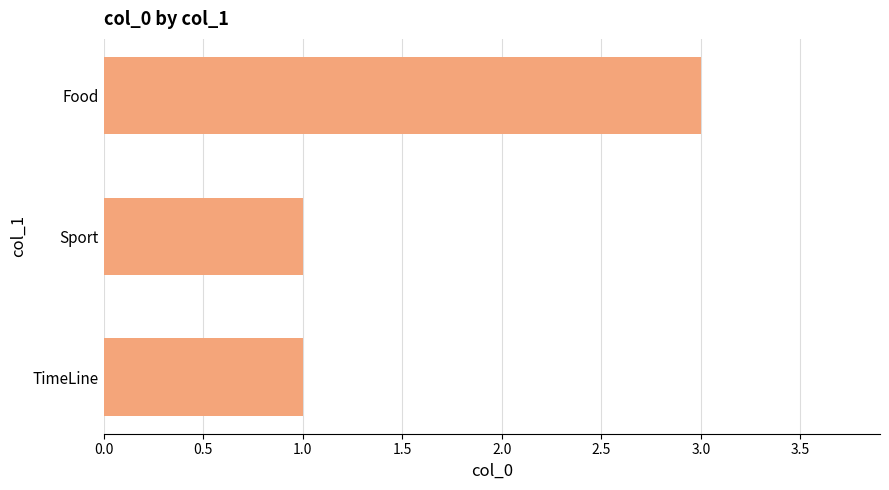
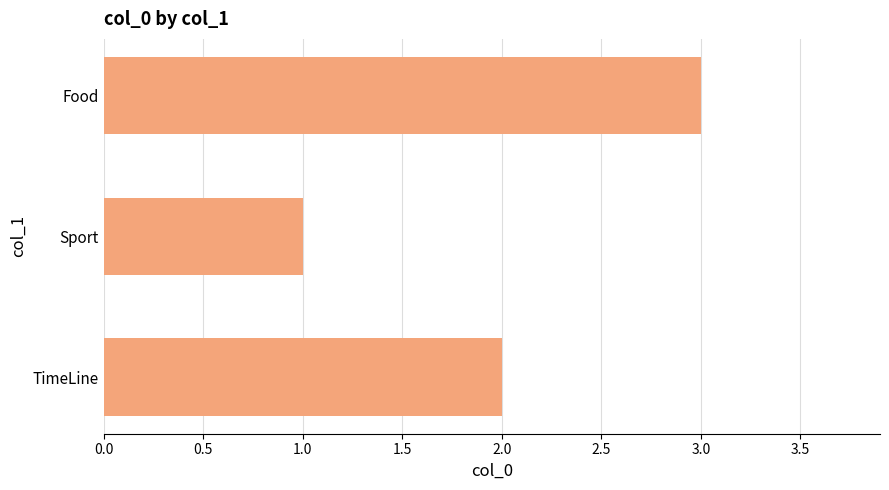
TimeLine: 1 -> 2
